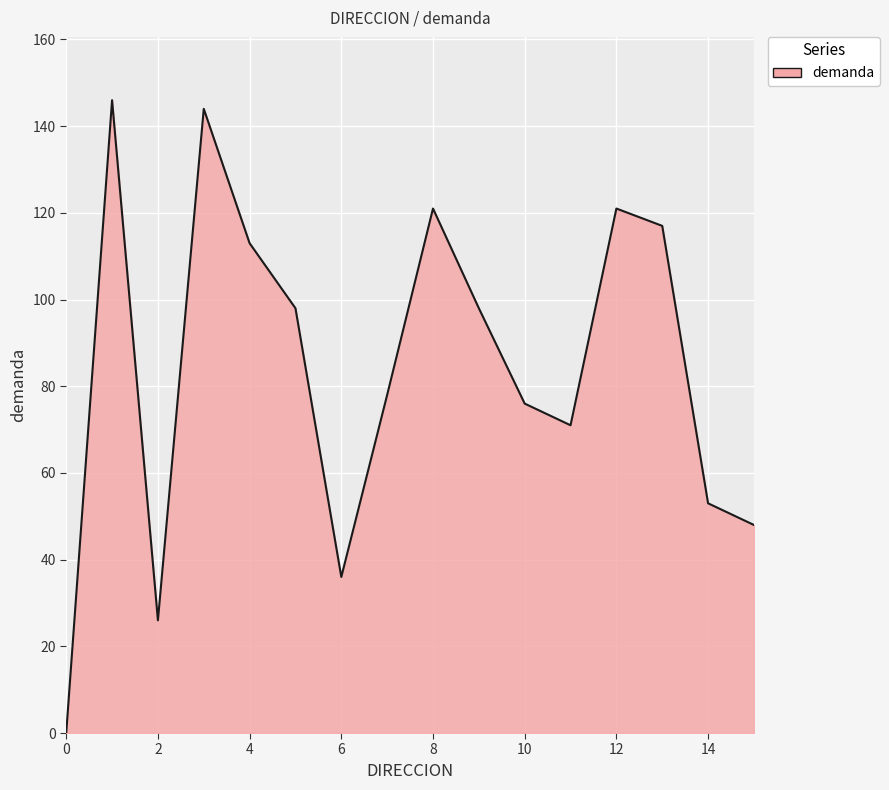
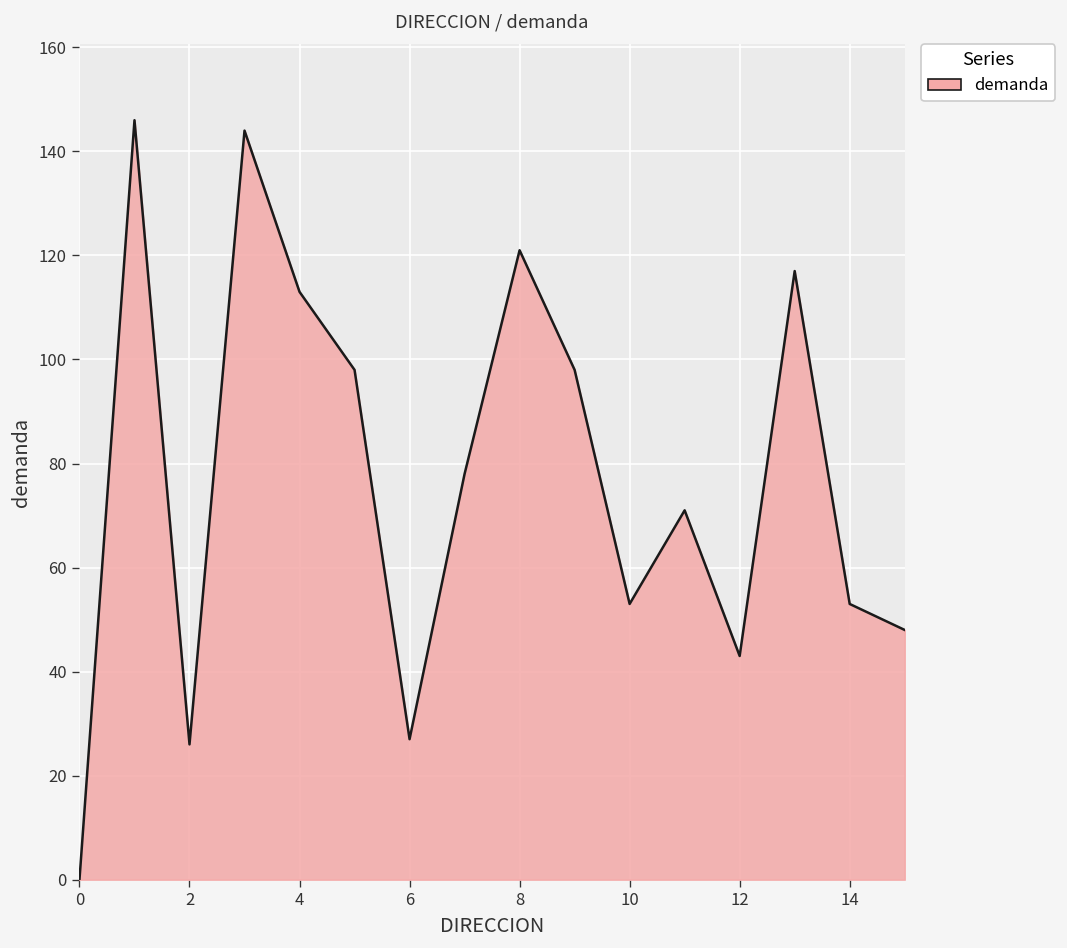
6: 36 -> 27
10: 76 -> 53
12: 121 -> 43
